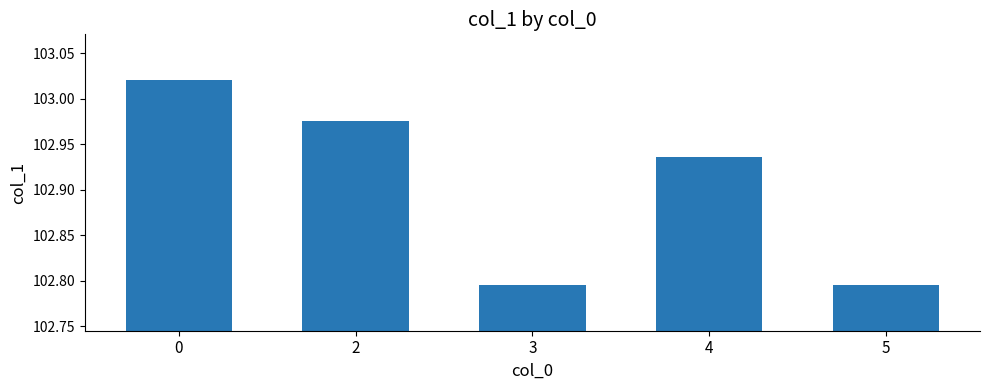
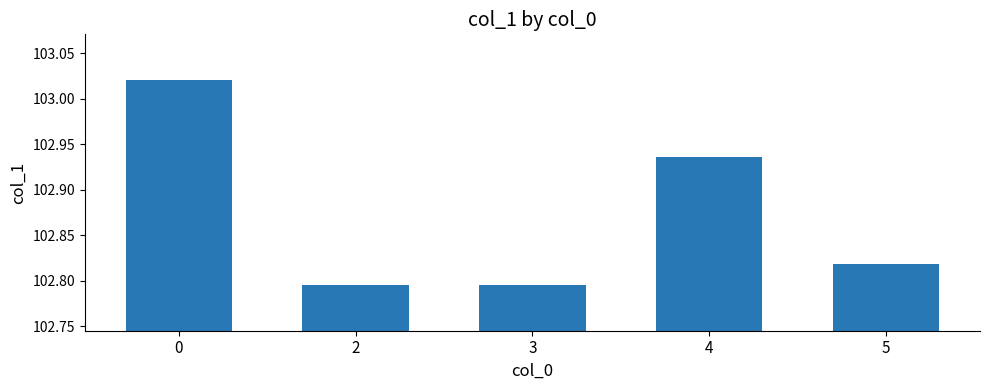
2: 102.98 -> 102.80
5: 102.80 -> 102.82
